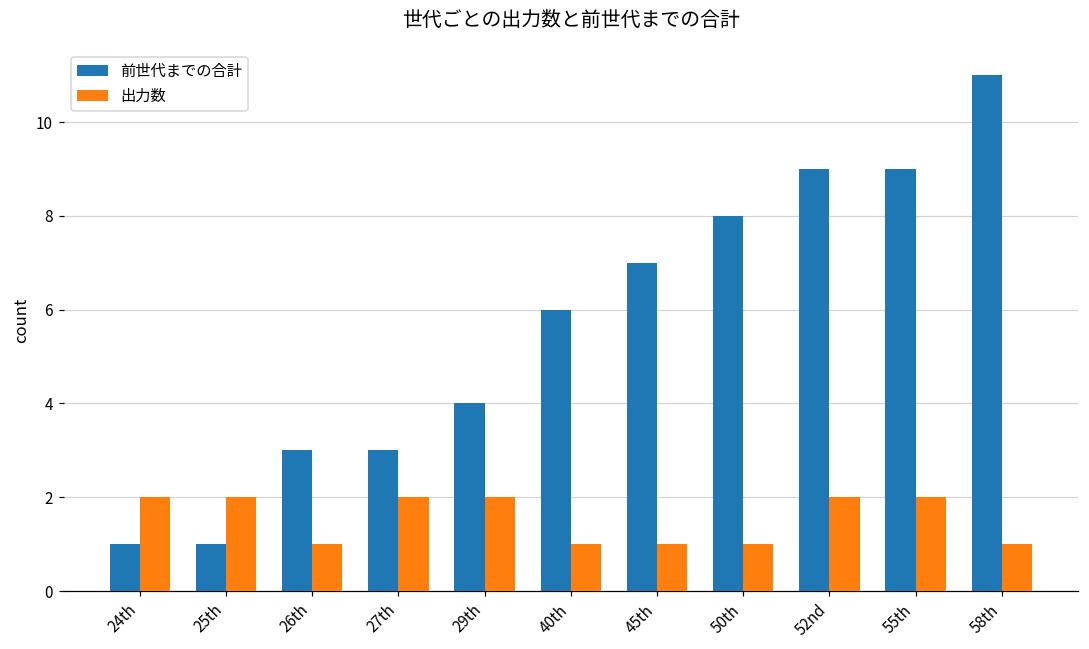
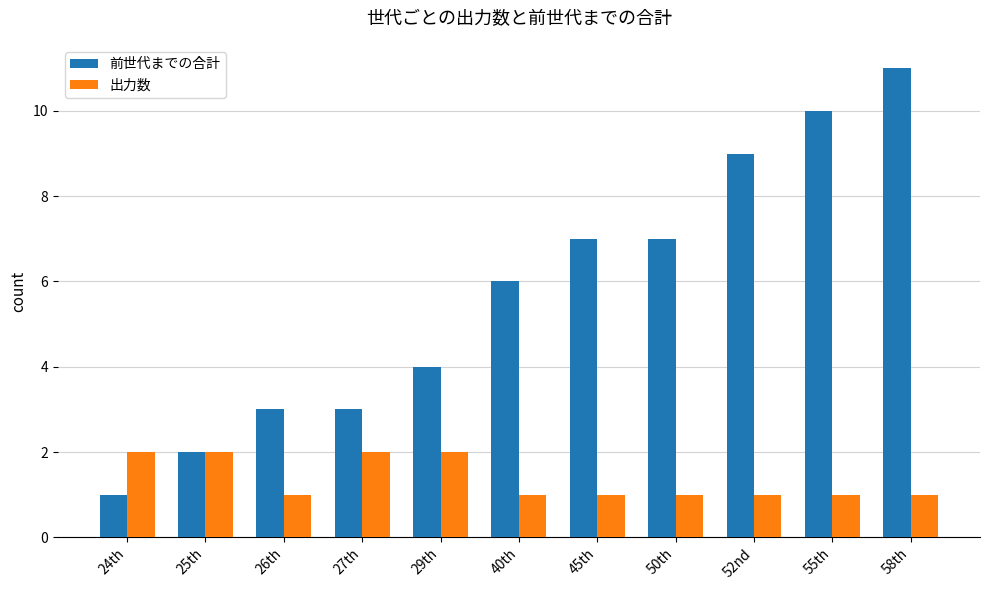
前世代までの合計, 25th: 1 -> 2
前世代までの合計, 50th: 8 -> 7
出力数, 52nd: 2 -> 1
前世代までの合計, 55th: 9 -> 10
出力数, 55th: 2 -> 1
